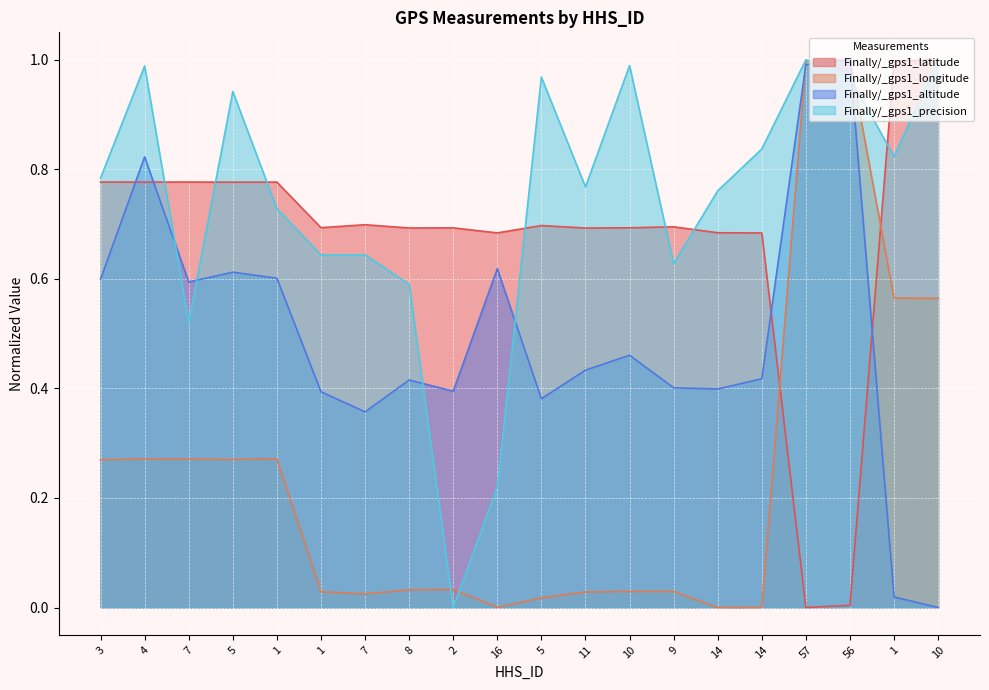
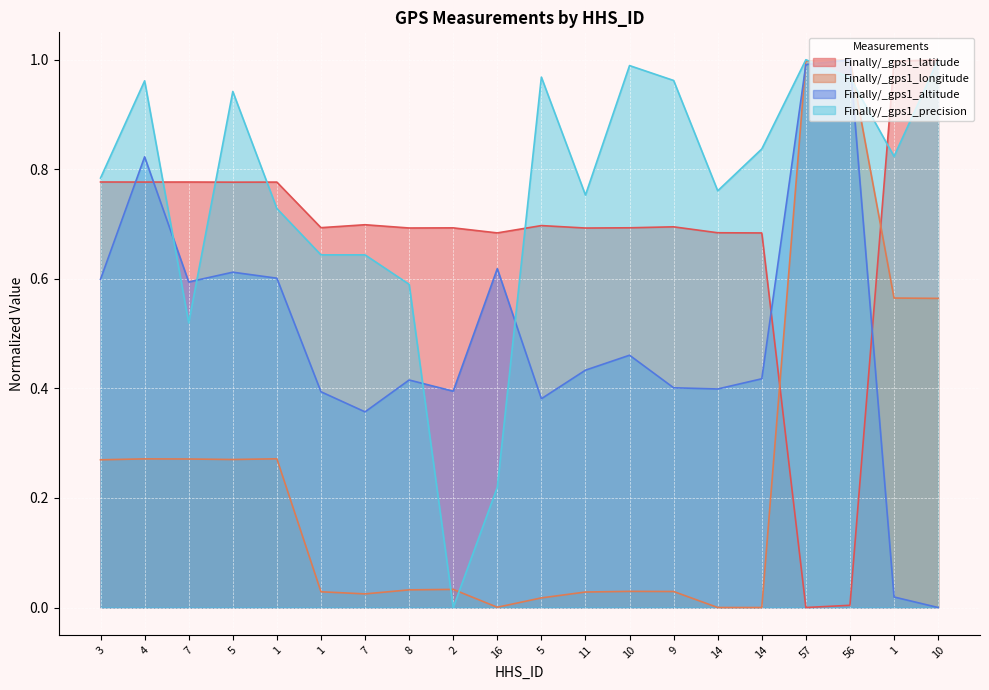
Finally/_gps1_precision, 4: 0.99 -> 0.96
Finally/_gps1_precision, 11: 0.77 -> 0.75
Finally/_gps1_precision, 9: 0.63 -> 0.96
